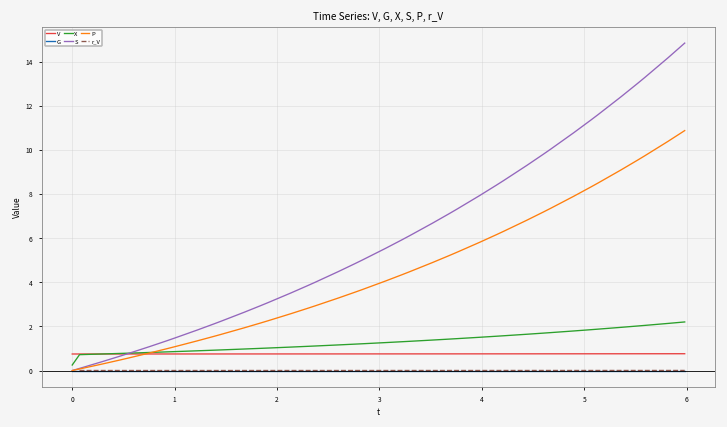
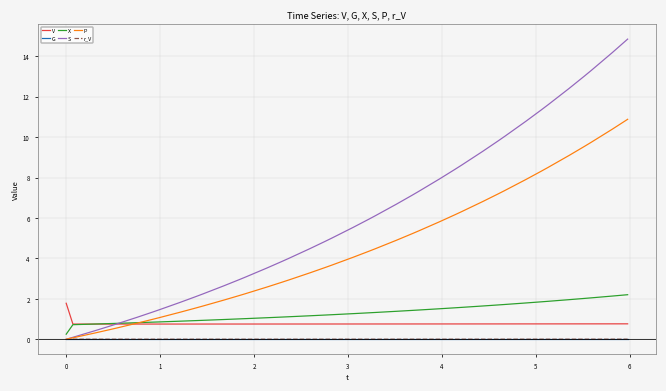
V, 0: 0.8 -> 1.8
